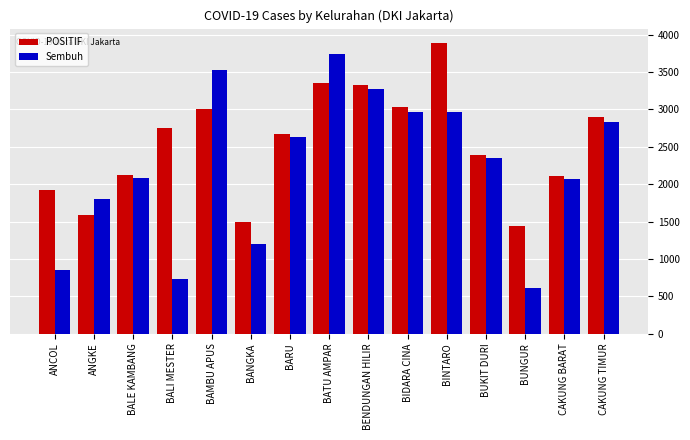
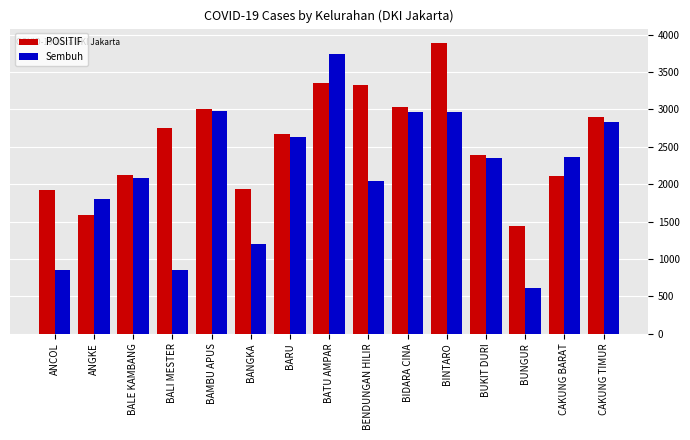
Sembuh, BALI MESTER: 700 -> 800
Sembuh, BAMBU APUS: 3500 -> 3000
POSITIF, BANGKA: 1500 -> 1900
Sembuh, BENDUNGAN HILIR: 3300 -> 2000
Sembuh, CAKUNG BARAT: 2100 -> 2400
